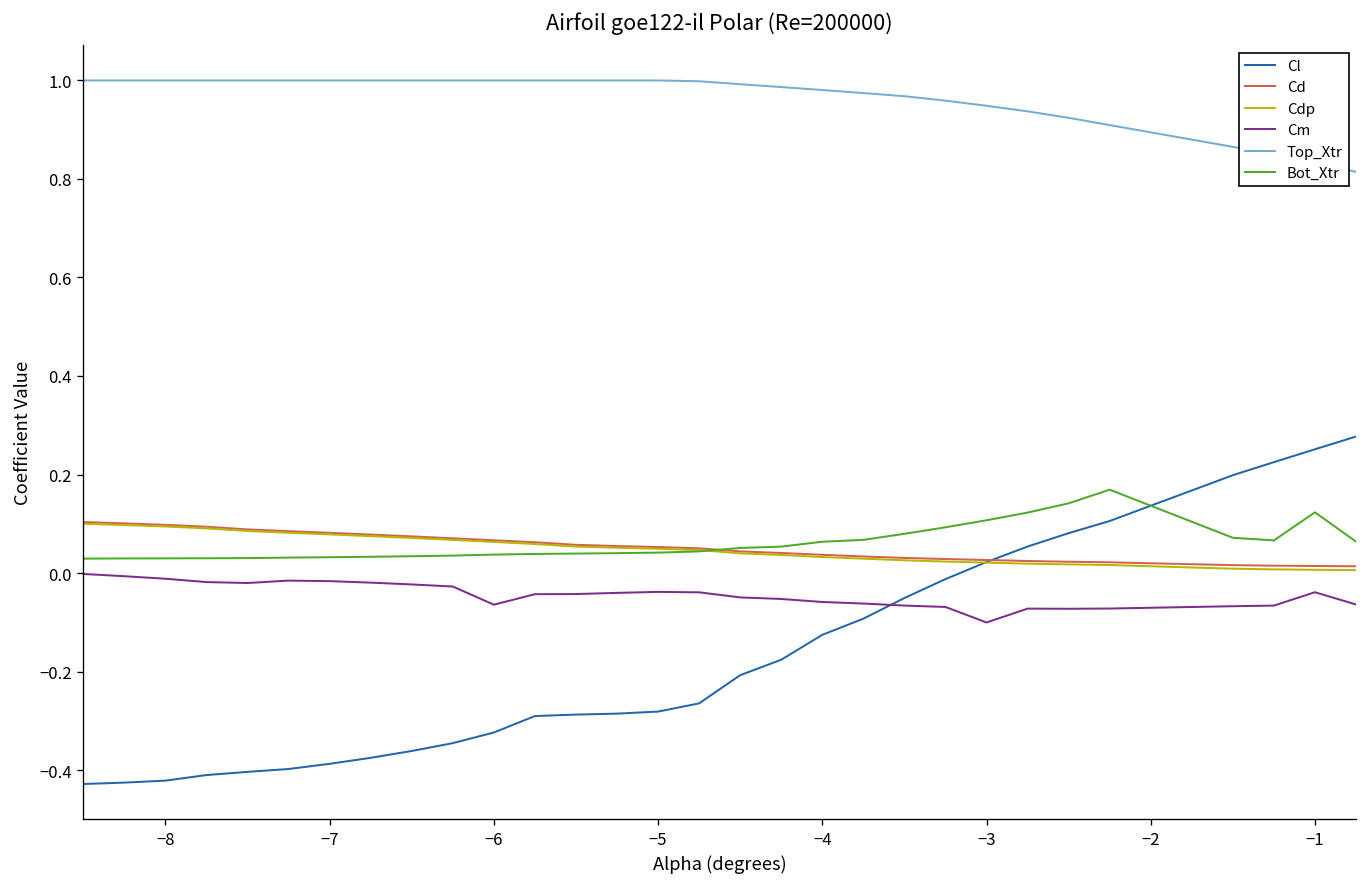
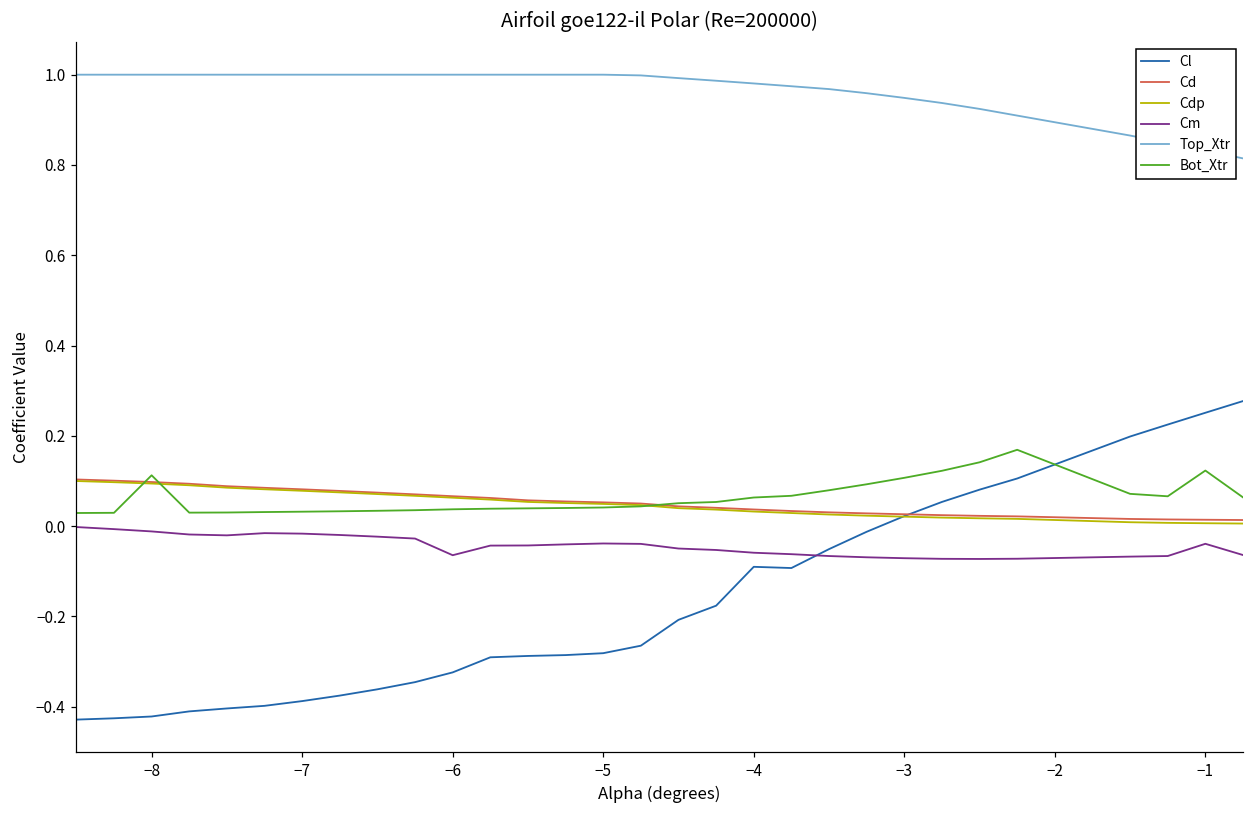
Bot_Xtr, −8: 0.03 -> 0.11
Cl, −4: -0.13 -> -0.09
Cm, −3: -0.10 -> -0.07
